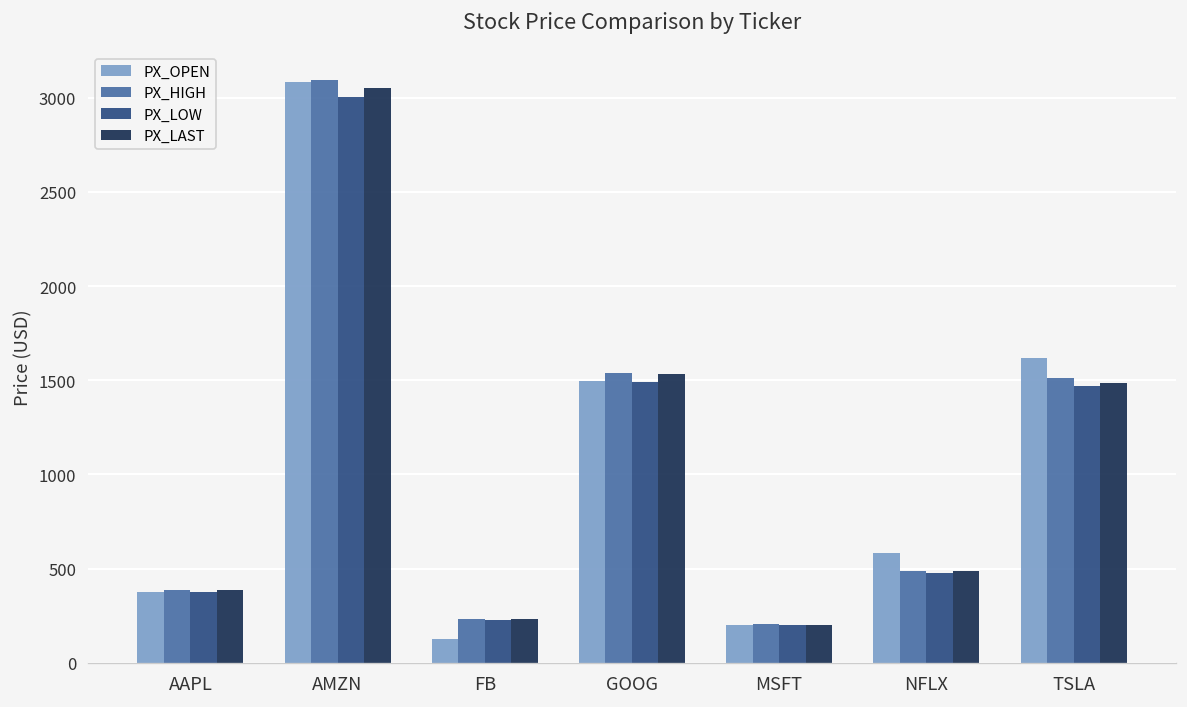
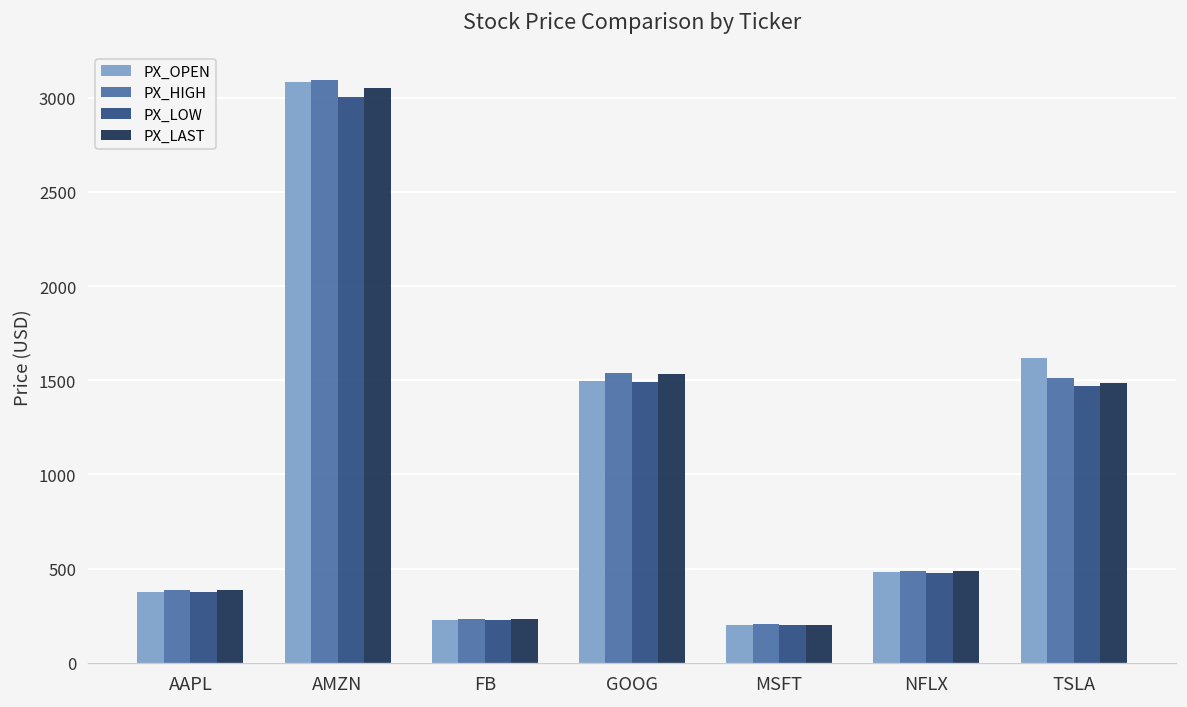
PX_OPEN, FB: 130 -> 230
PX_OPEN, NFLX: 580 -> 480
